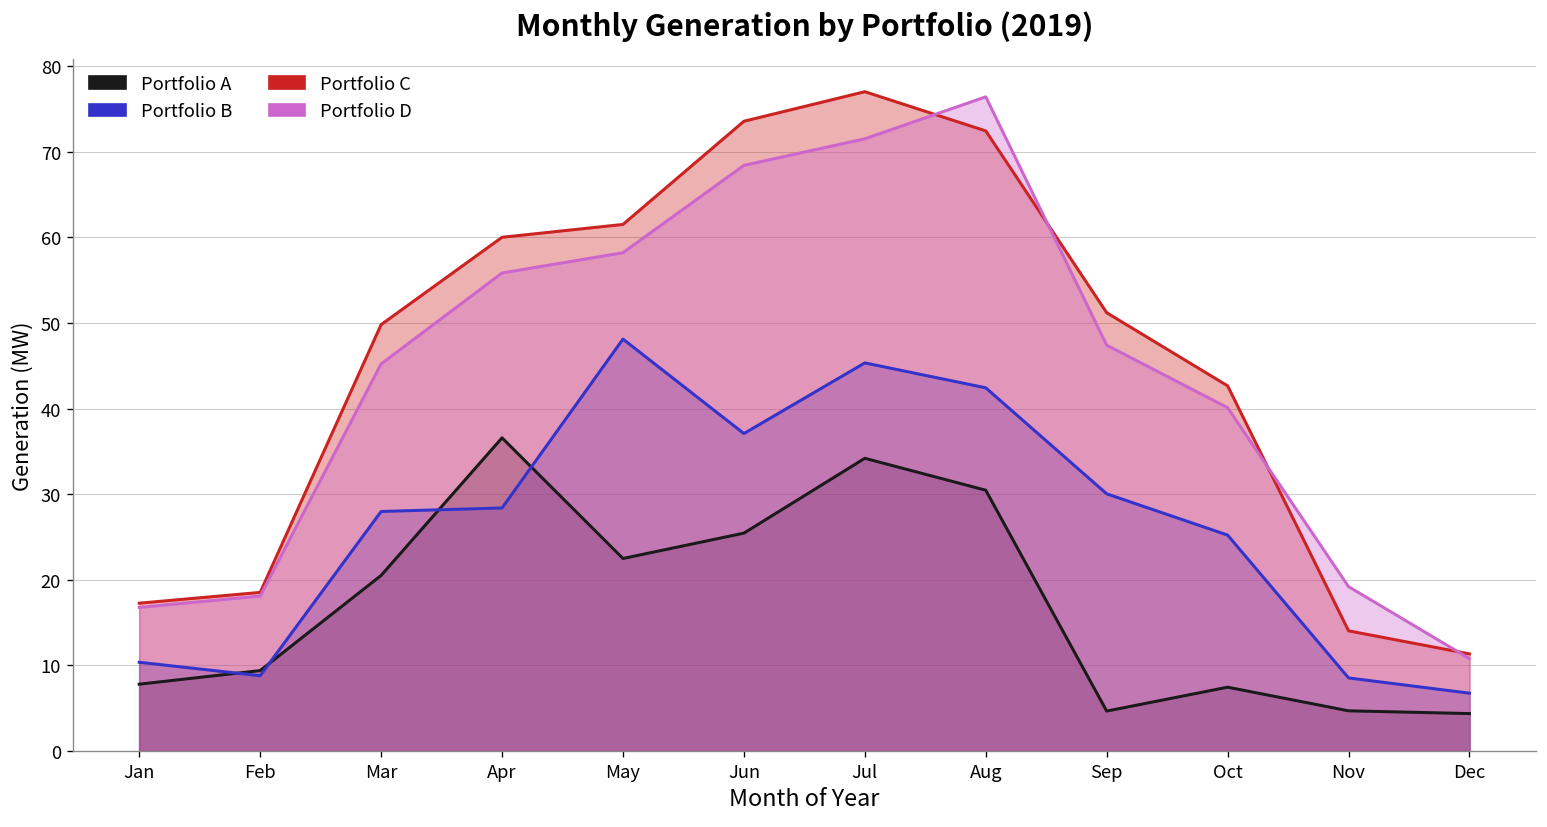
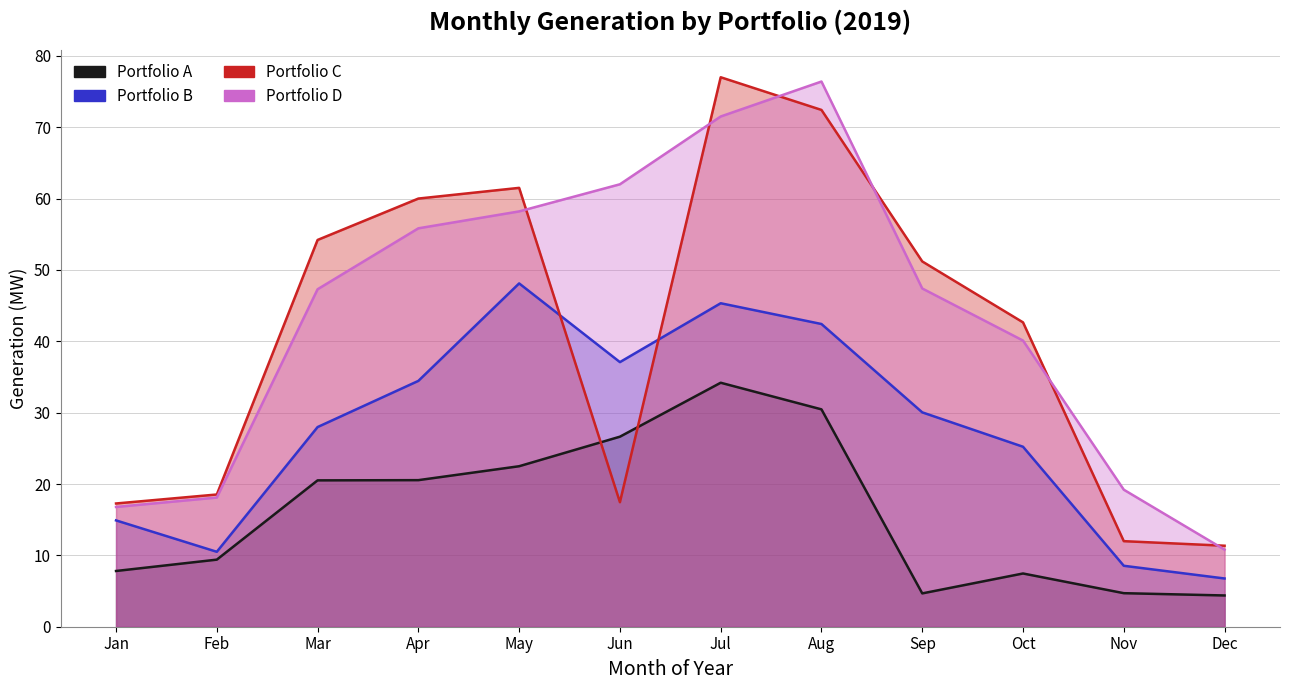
Portfolio B, Jan: 10 -> 15
Portfolio B, Feb: 9 -> 11
Portfolio C, Mar: 50 -> 54
Portfolio D, Mar: 45 -> 47
Portfolio A, Apr: 37 -> 21
Portfolio B, Apr: 28 -> 34
Portfolio A, Jun: 25 -> 27
Portfolio C, Jun: 74 -> 17
Portfolio D, Jun: 68 -> 62
Portfolio C, Nov: 14 -> 12
